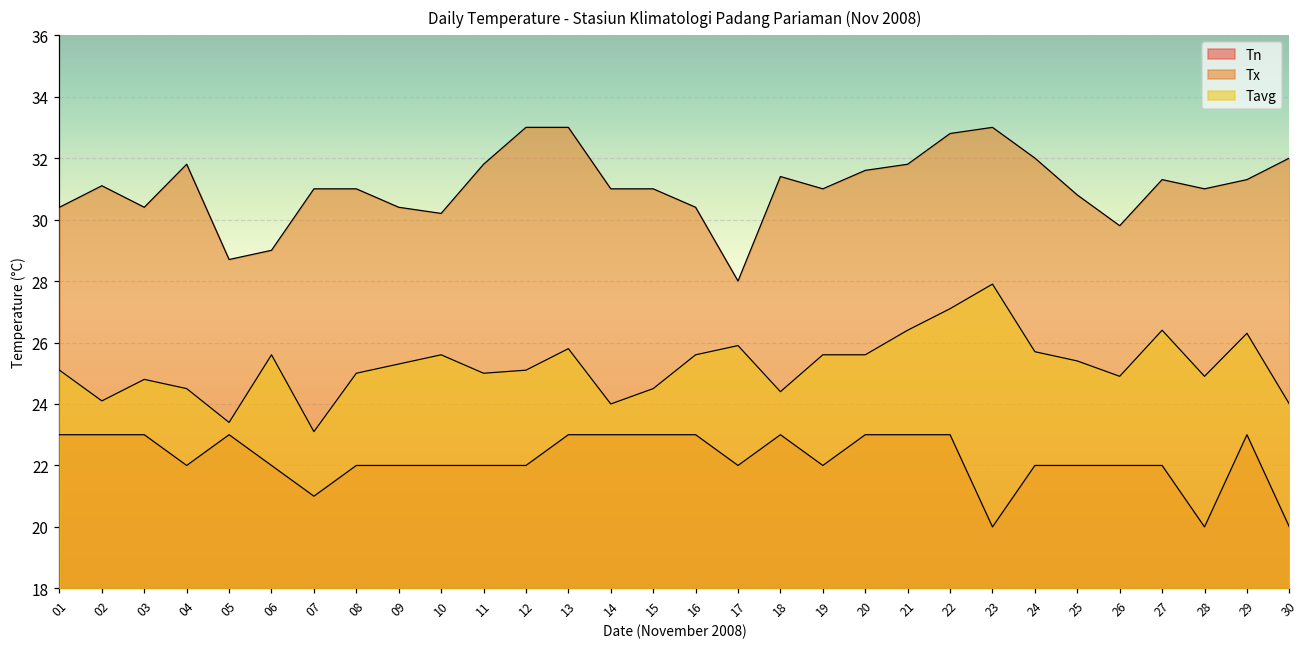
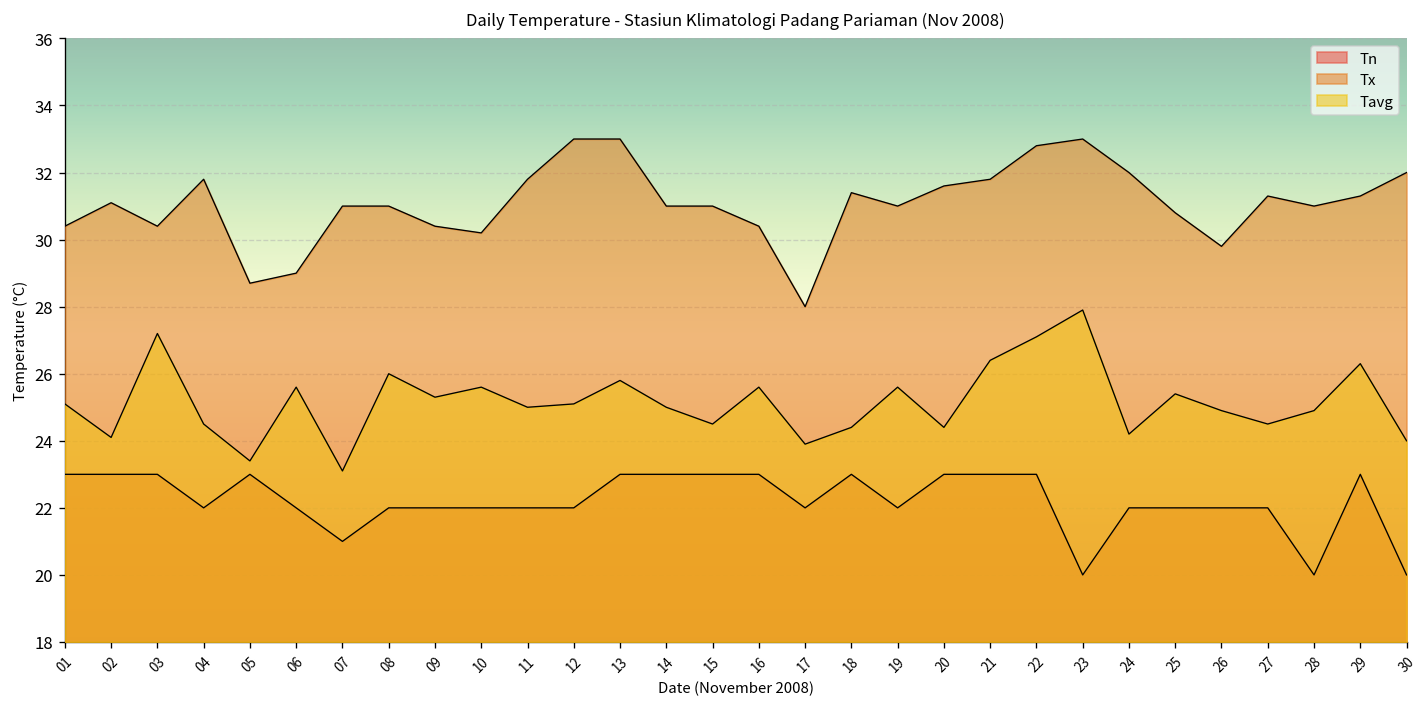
Tavg, 03: 24.8 -> 27.2
Tavg, 08: 25 -> 26
Tavg, 14: 24 -> 25
Tavg, 17: 25.9 -> 23.9
Tavg, 20: 25.6 -> 24.4
Tavg, 24: 25.7 -> 24.2
Tavg, 27: 26.4 -> 24.5
